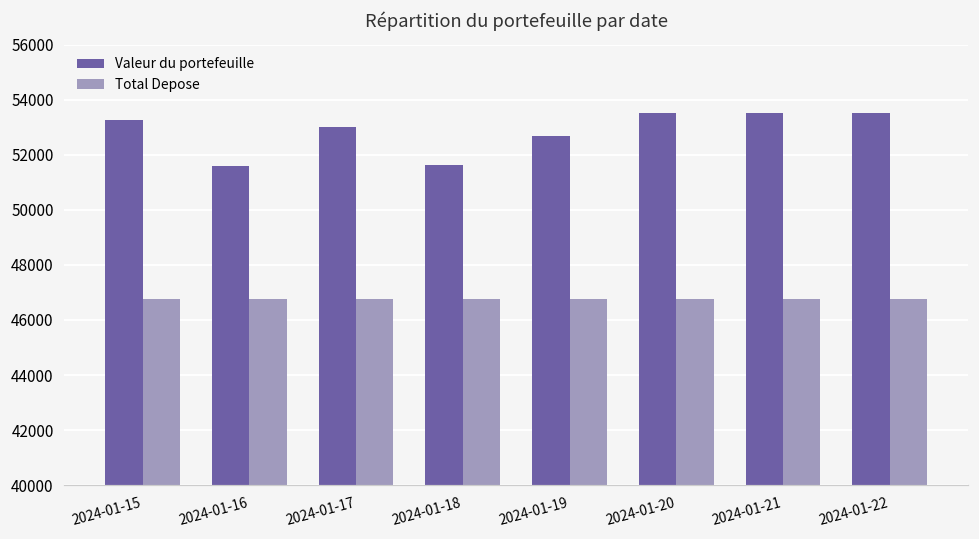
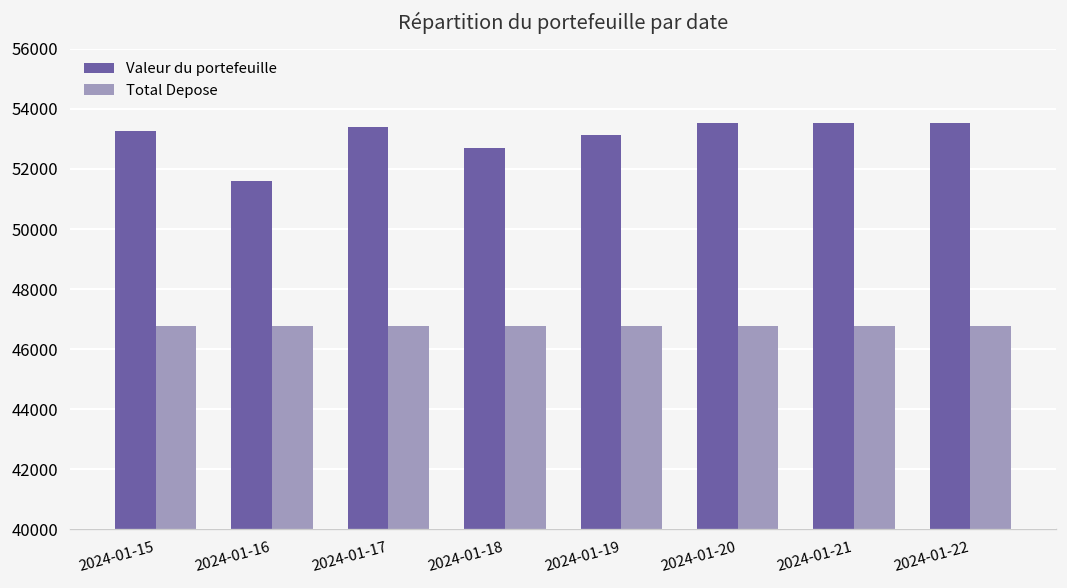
Valeur du portefeuille, 2024-01-17: 53000 -> 53400
Valeur du portefeuille, 2024-01-18: 51600 -> 52700
Valeur du portefeuille, 2024-01-19: 52700 -> 53100
